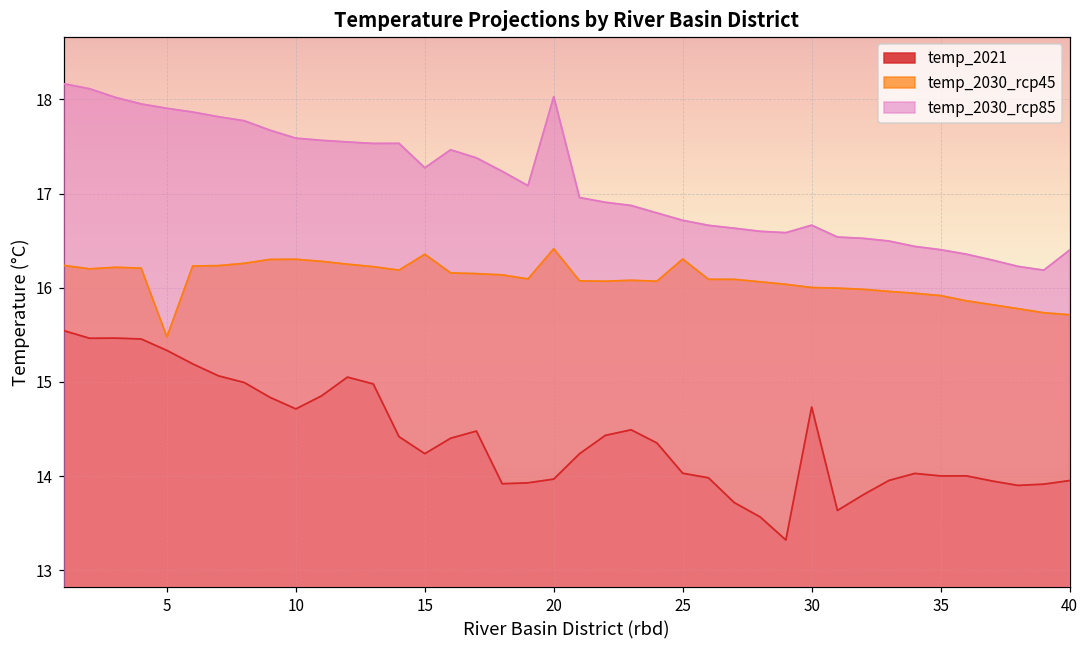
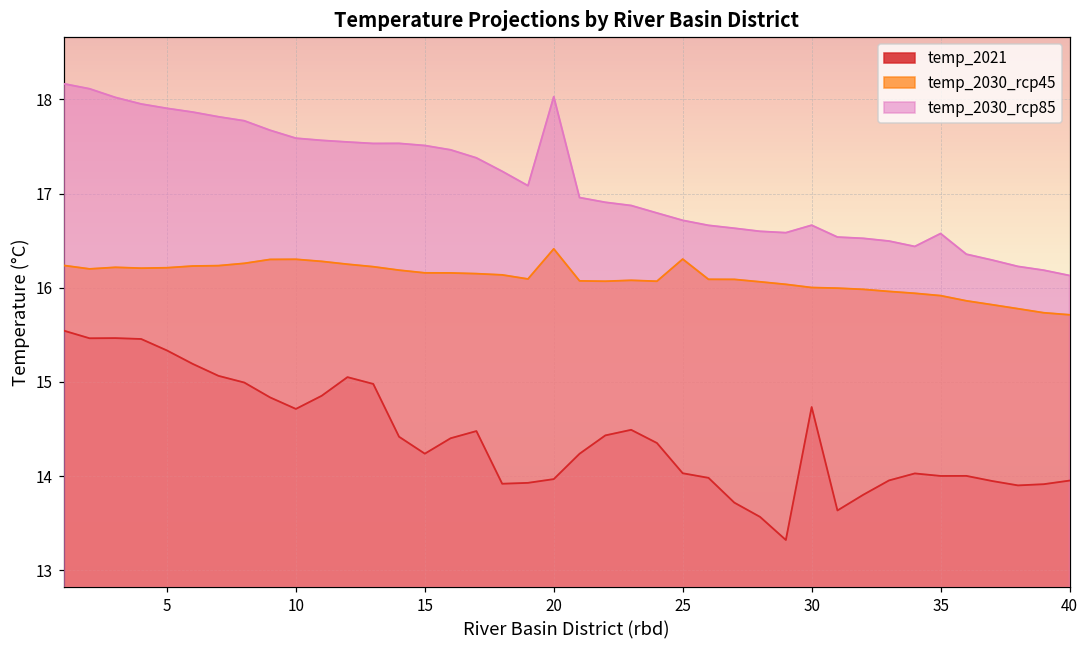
temp_2030_rcp45, 5: 15.5 -> 16.2
temp_2030_rcp45, 15: 16.4 -> 16.2
temp_2030_rcp85, 15: 17.3 -> 17.5
temp_2030_rcp85, 35: 16.4 -> 16.6
temp_2030_rcp85, 40: 16.4 -> 16.1
